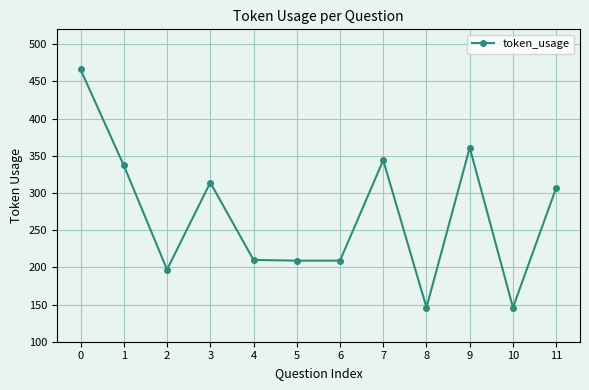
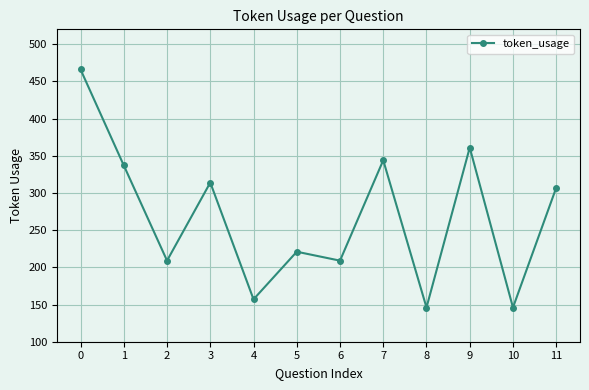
2: 200 -> 210
4: 210 -> 160
5: 210 -> 220
